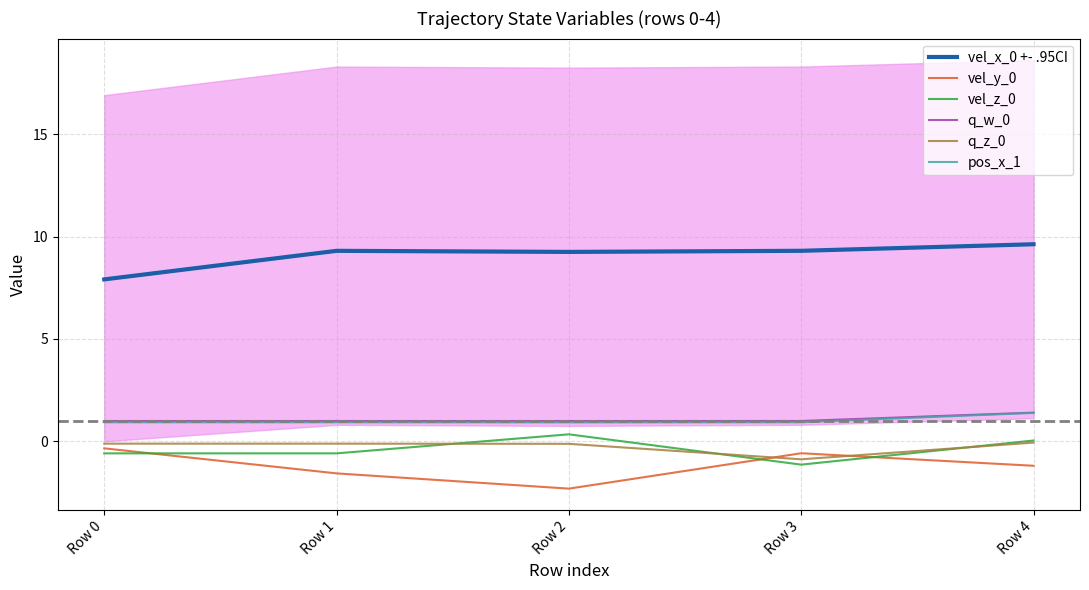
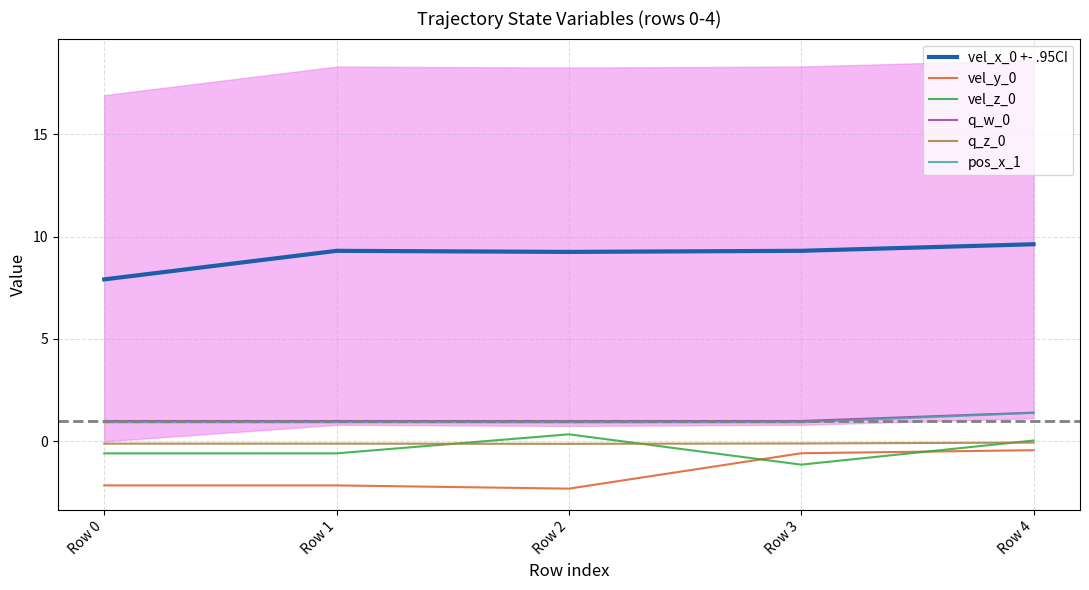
vel_y_0, Row 0: -0.3 -> -2.2
vel_y_0, Row 1: -1.6 -> -2.2
q_z_0, Row 3: -0.9 -> -0.1
vel_y_0, Row 4: -1.2 -> -0.4
